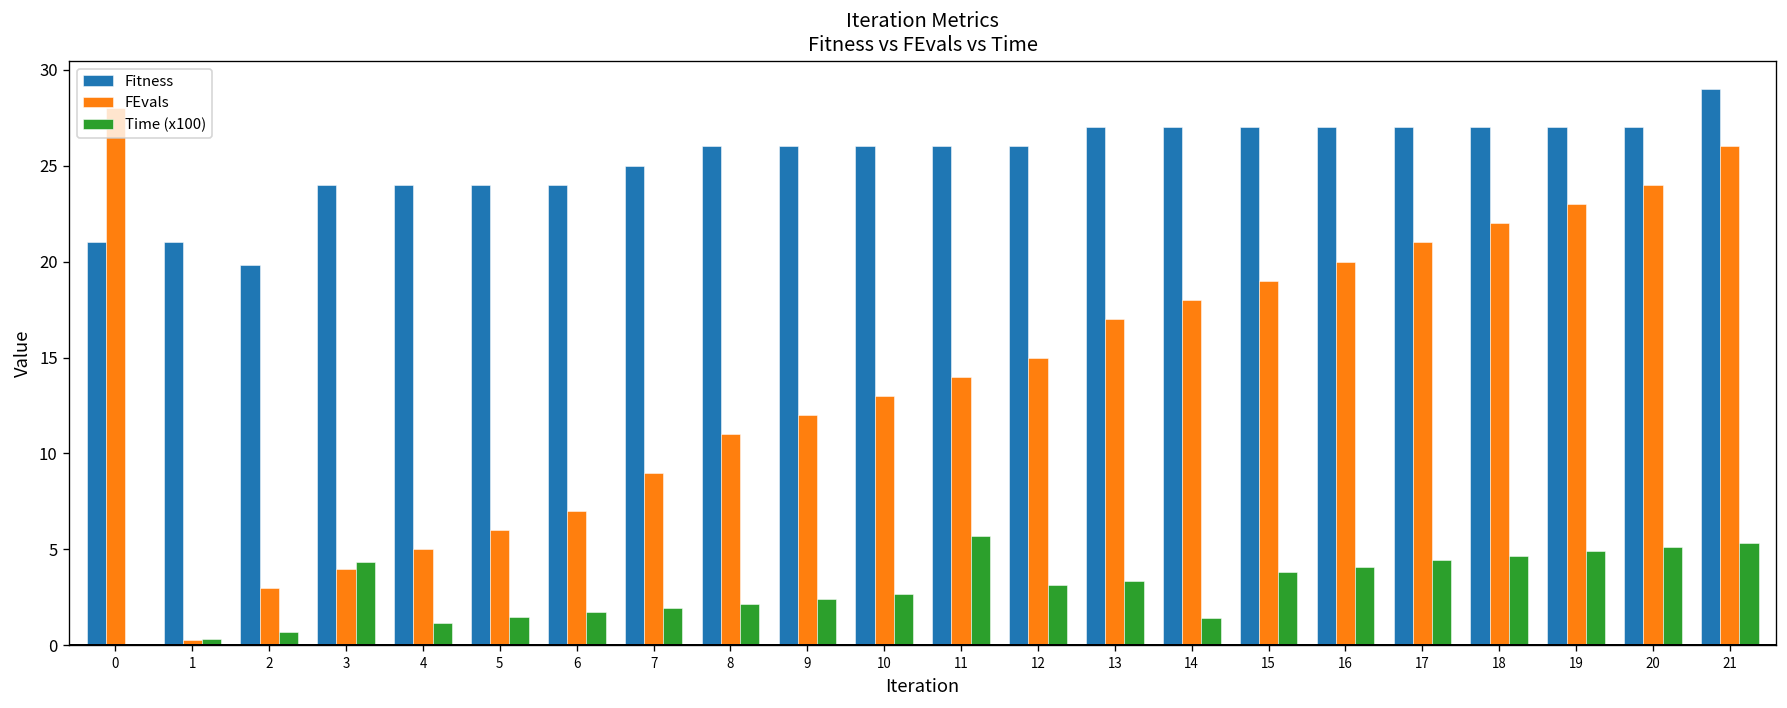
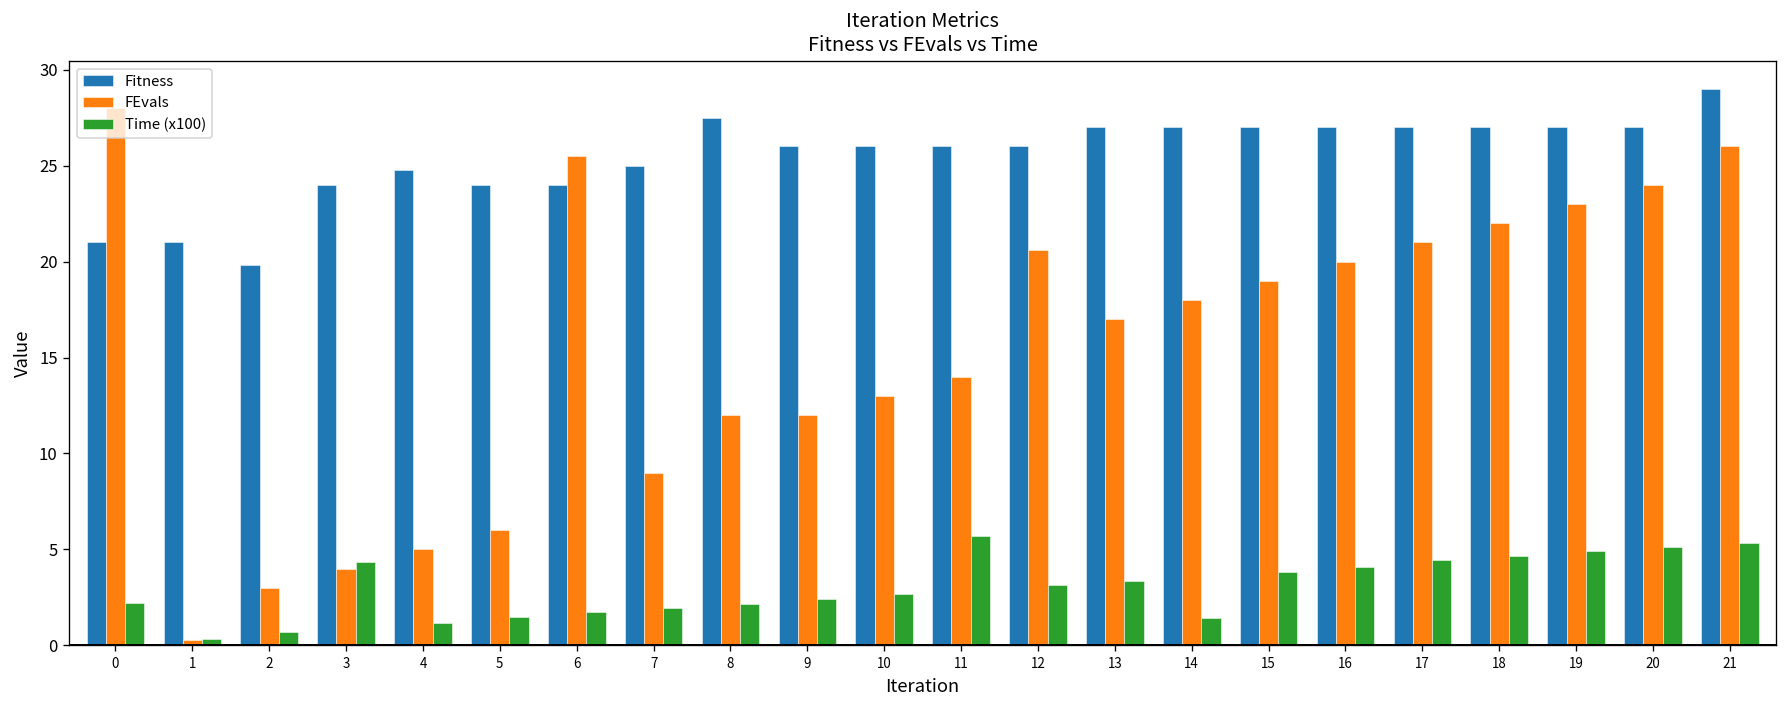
Time (x100), 0: 0.0 -> 2.2
Fitness, 4: 24.0 -> 24.8
FEvals, 6: 7.0 -> 25.5
Fitness, 8: 26.0 -> 27.5
FEvals, 8: 11 -> 12
FEvals, 12: 15.0 -> 20.6
